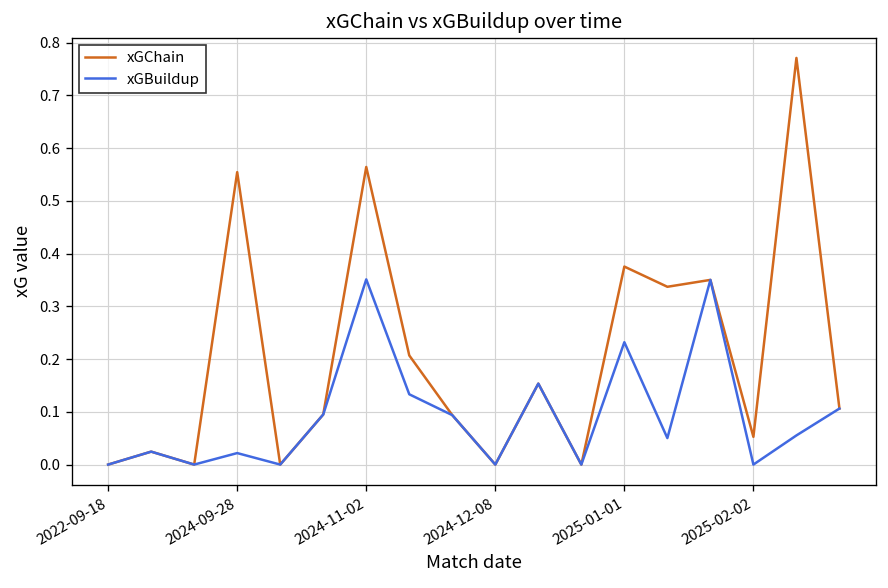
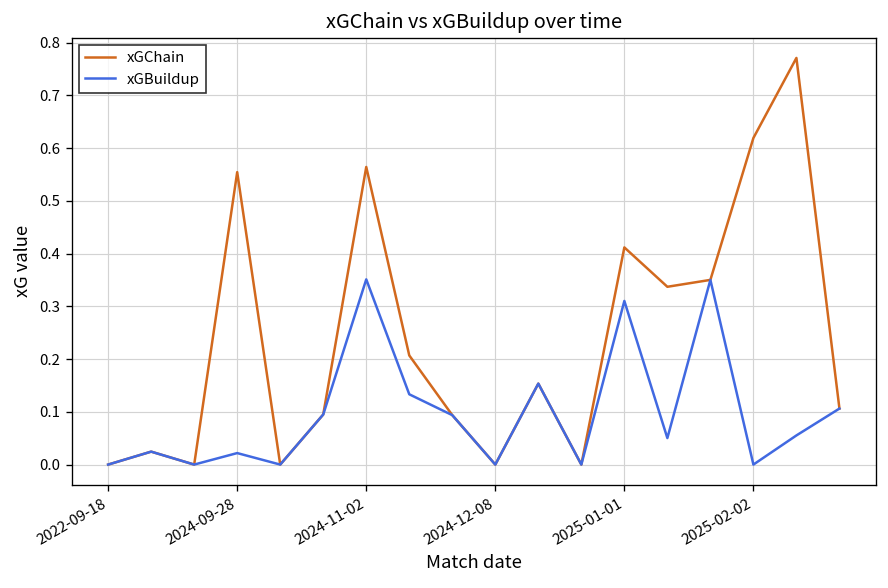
xGChain, 2025-01-01: 0.38 -> 0.41
xGBuildup, 2025-01-01: 0.23 -> 0.31
xGChain, 2025-02-02: 0.05 -> 0.62
